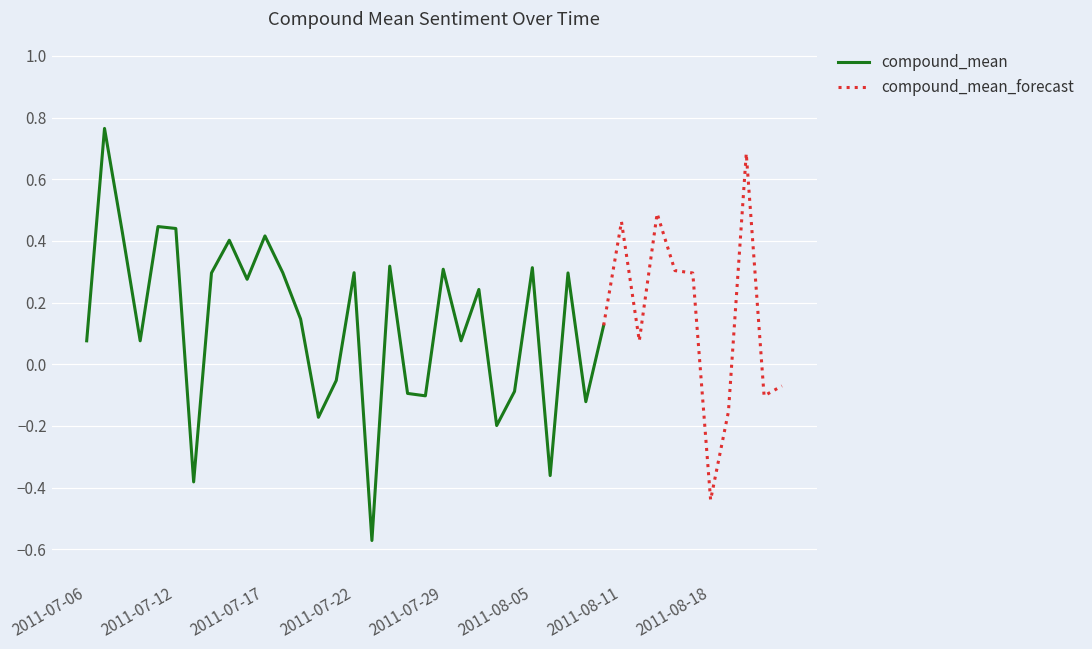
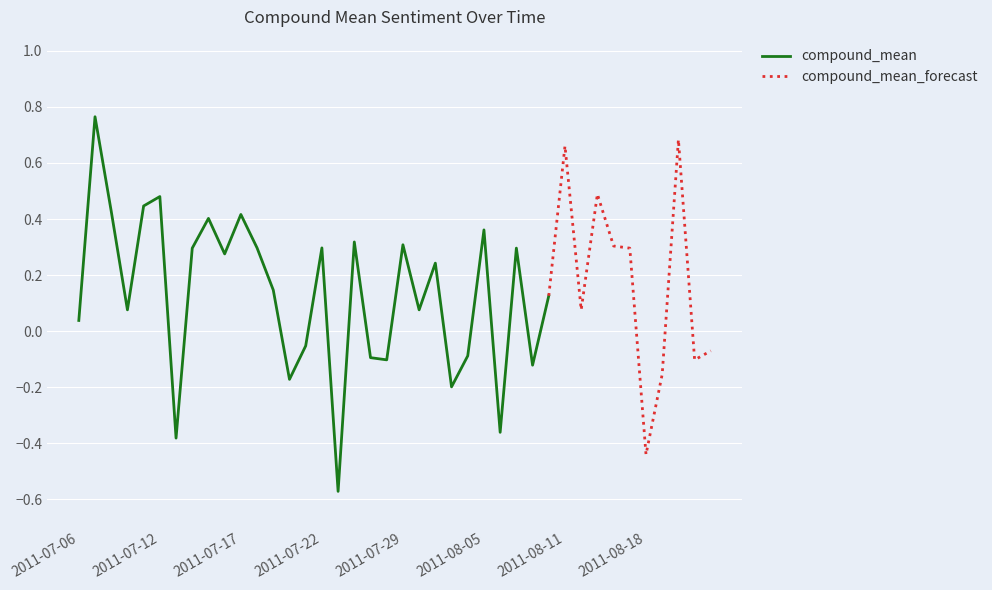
compound_mean, 2011-07-06: 0.08 -> 0.04
compound_mean, 2011-07-12: 0.44 -> 0.48
compound_mean, 2011-08-05: 0.31 -> 0.36
compound_mean_forecast, 2011-08-11: 0.46 -> 0.66
